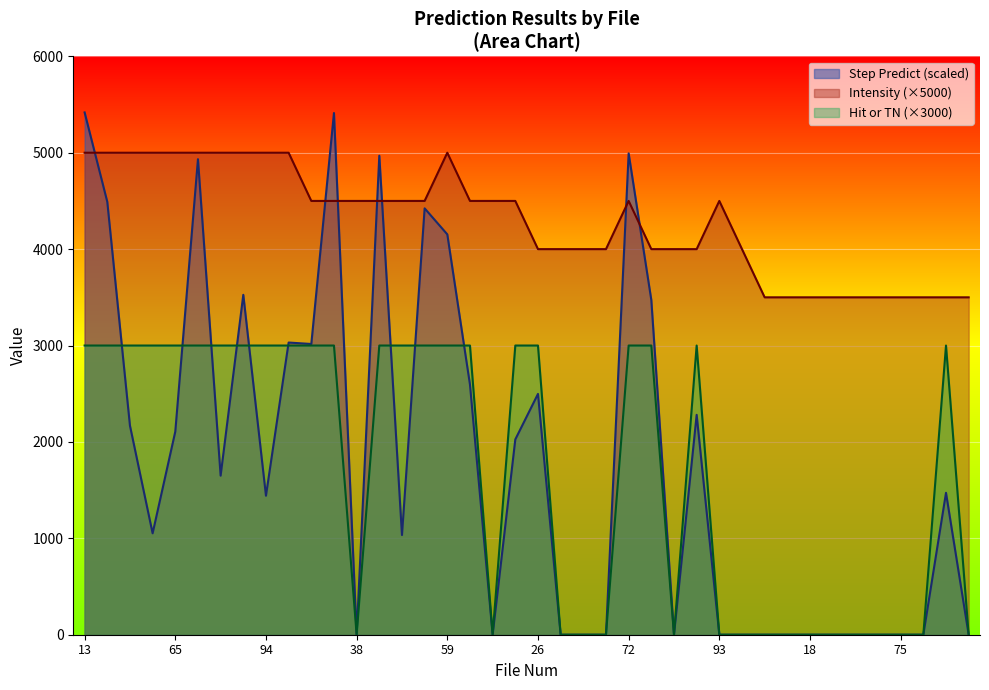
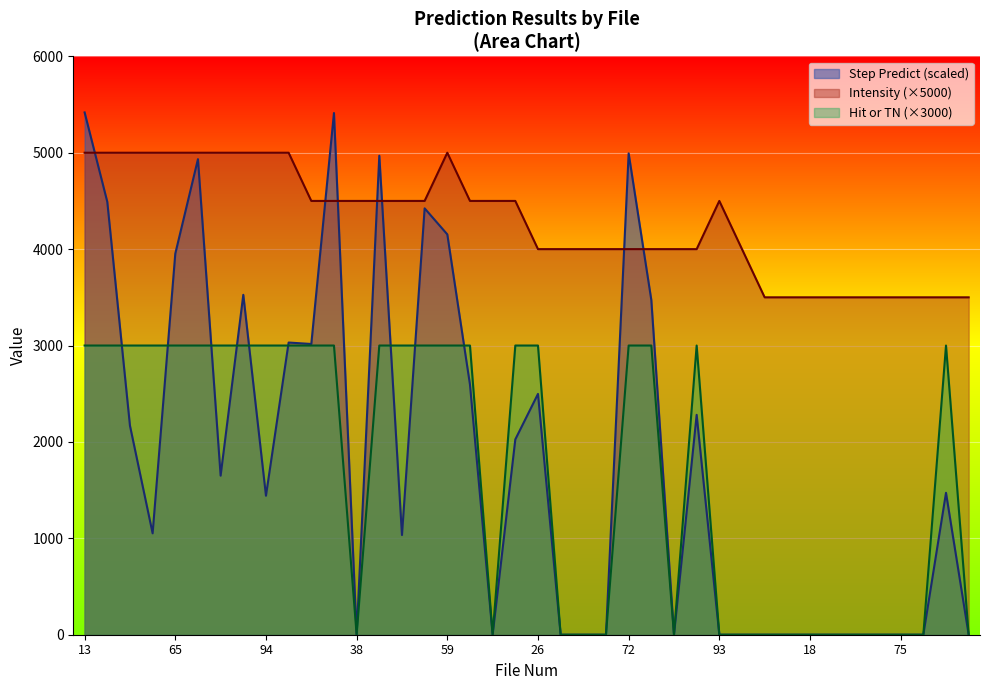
Step Predict (scaled), 65: 2100 -> 4000
Intensity (×5000), 72: 4500 -> 4000
